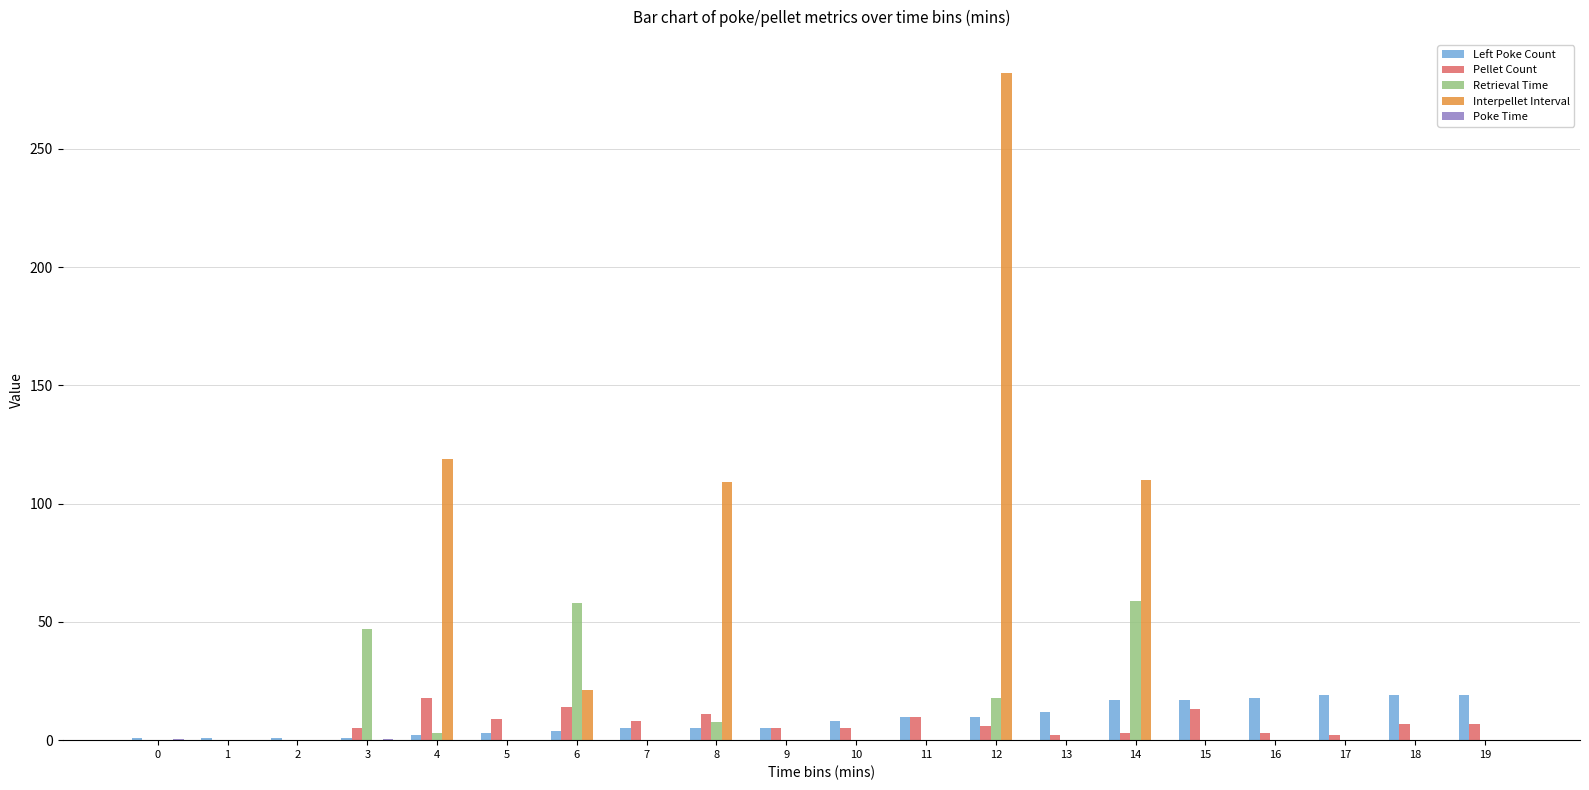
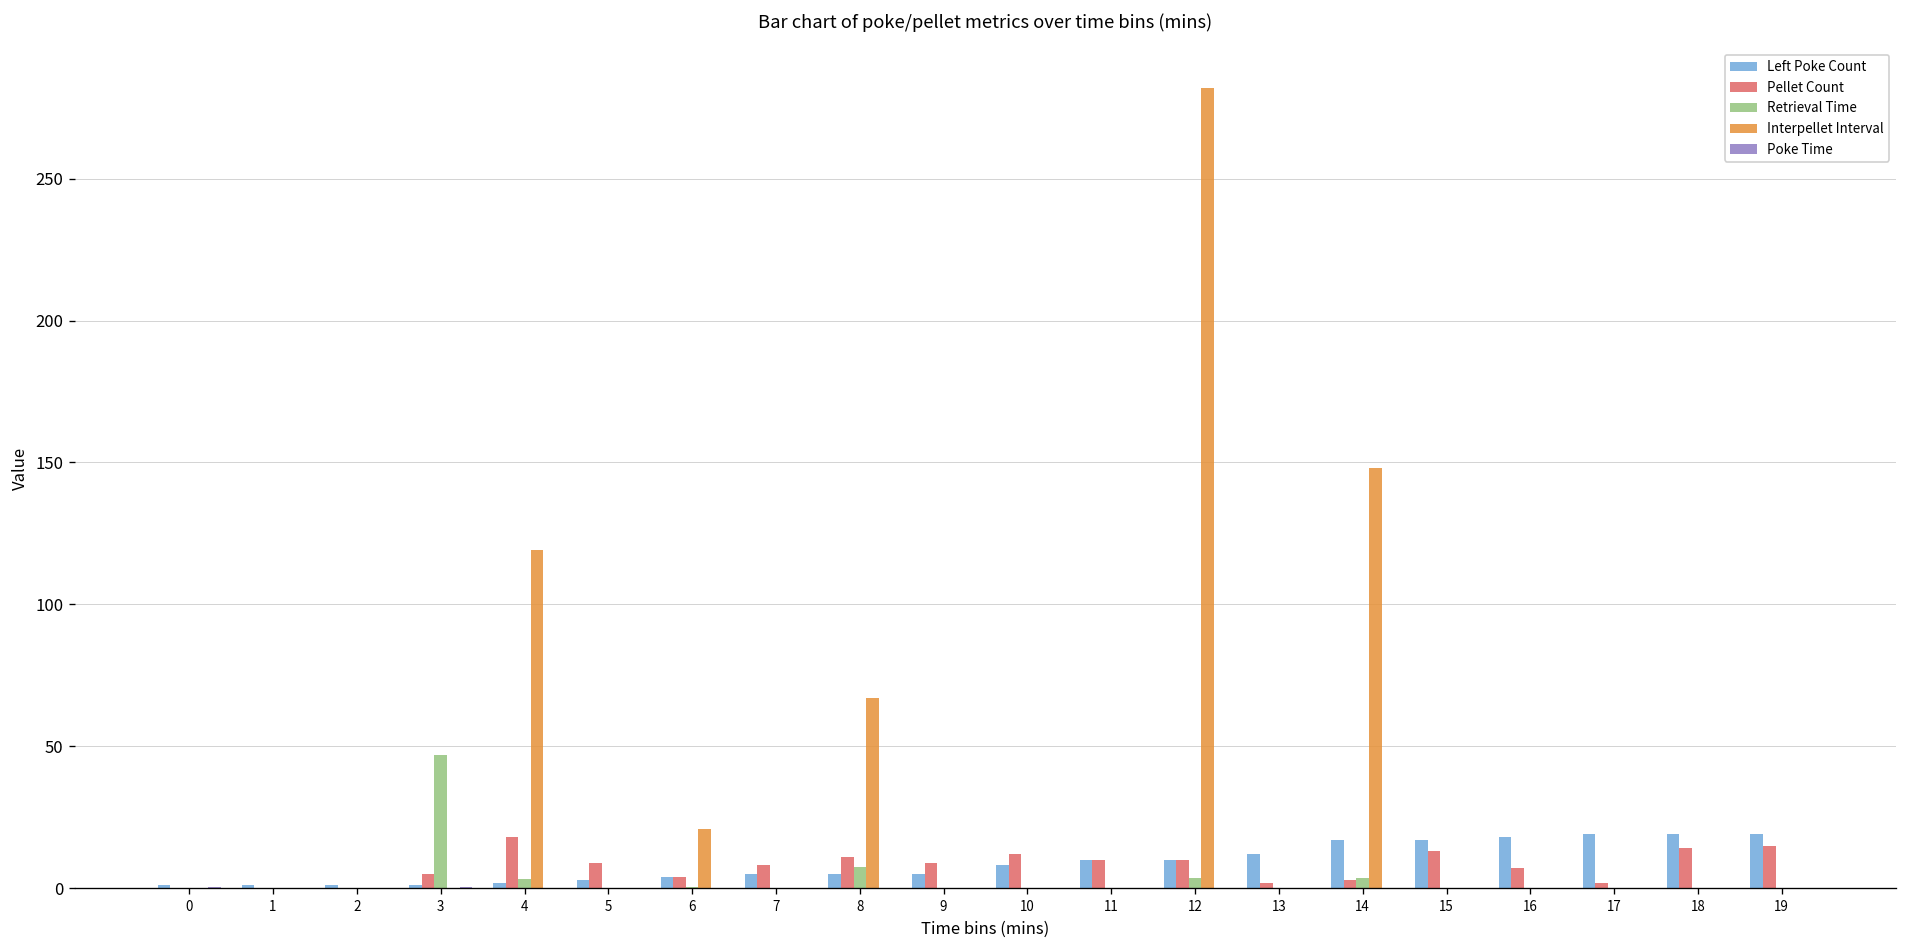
Pellet Count, 6: 14 -> 4
Retrieval Time, 6: 58 -> 0
Interpellet Interval, 8: 109 -> 67
Pellet Count, 9: 5 -> 9
Pellet Count, 10: 5 -> 12
Pellet Count, 12: 6 -> 10
Retrieval Time, 12: 18 -> 4
Retrieval Time, 14: 59 -> 3
Interpellet Interval, 14: 110 -> 148
Pellet Count, 16: 3 -> 7
Pellet Count, 18: 7 -> 14
Pellet Count, 19: 7 -> 15
